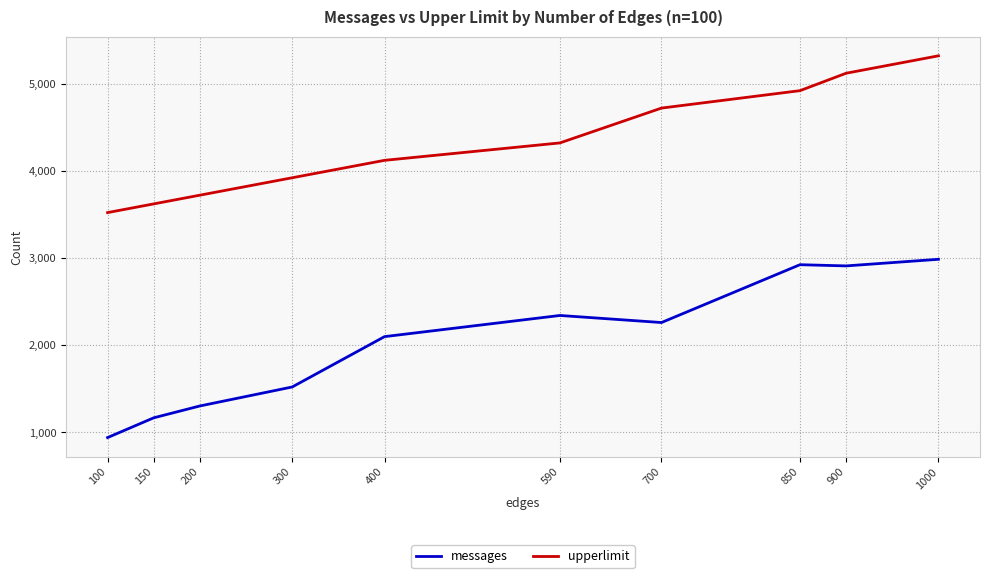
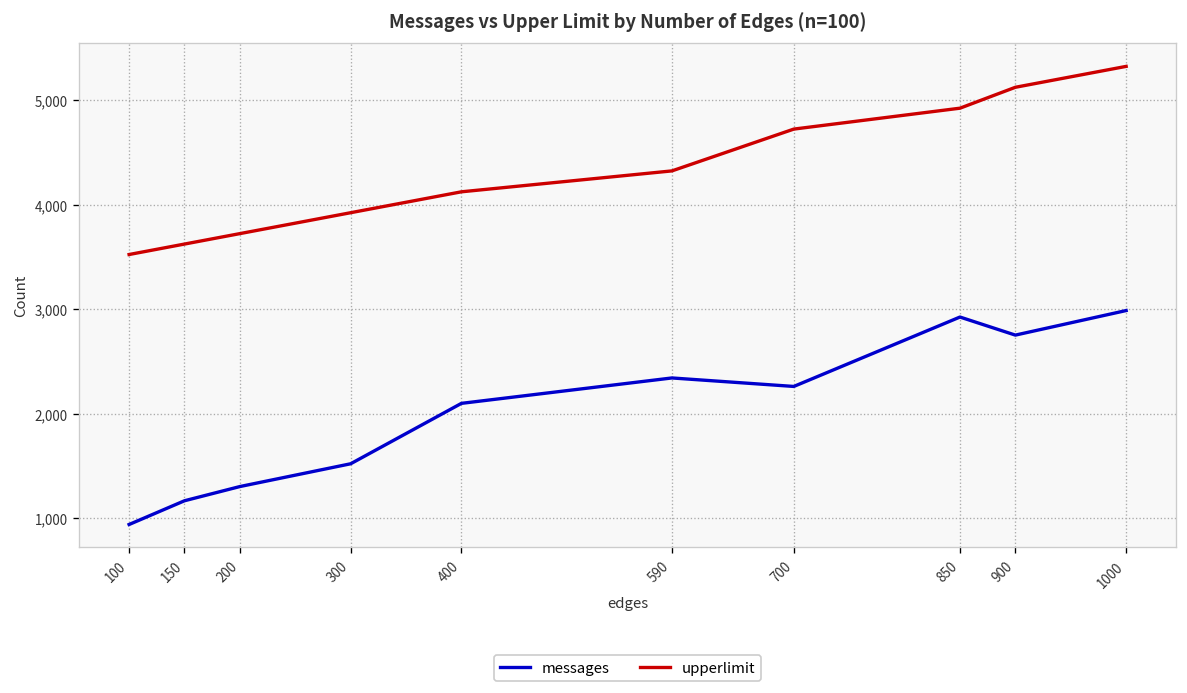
messages, 900: 2,900 -> 2,800
